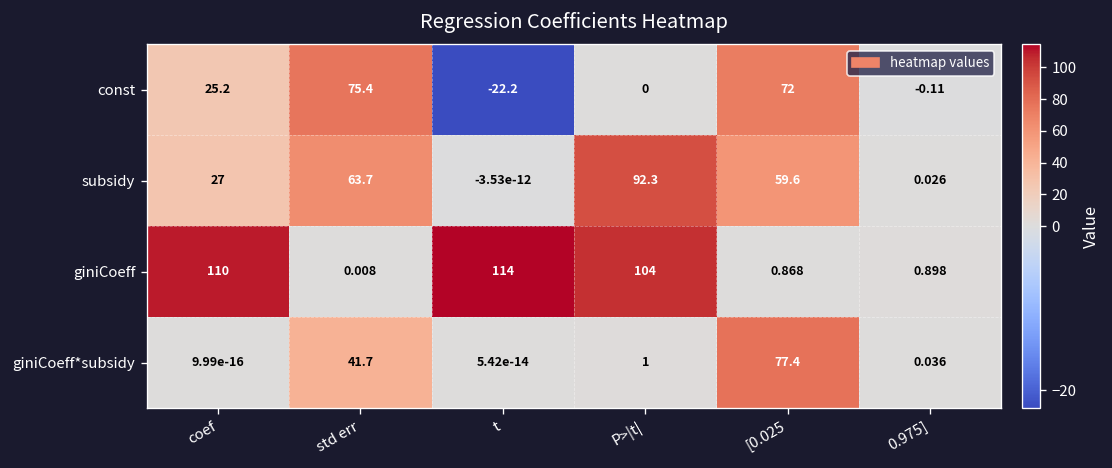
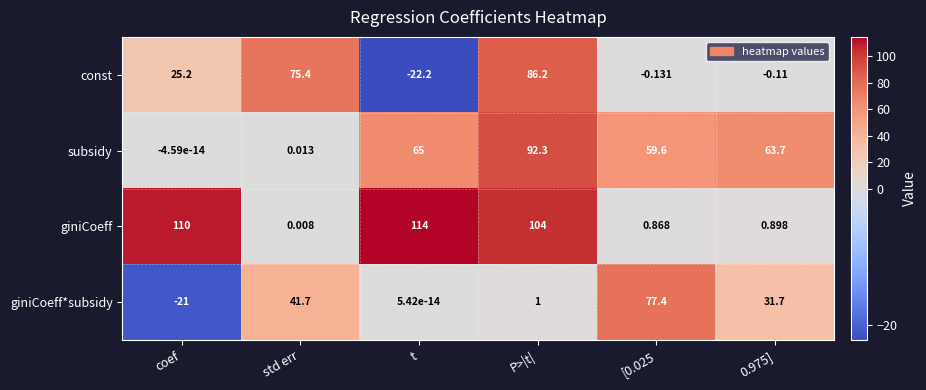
const, P>|t|: 0 -> 86.2
const, [0.025: 72 -> -0.131
subsidy, coef: 27 -> -4.59e-14
subsidy, std err: 63.7 -> 0.013
subsidy, t: -3.53e-12 -> 65
subsidy, 0.975]: 0.026 -> 63.7
giniCoeff*subsidy, coef: 9.99e-16 -> -21
giniCoeff*subsidy, 0.975]: 0.036 -> 31.7
